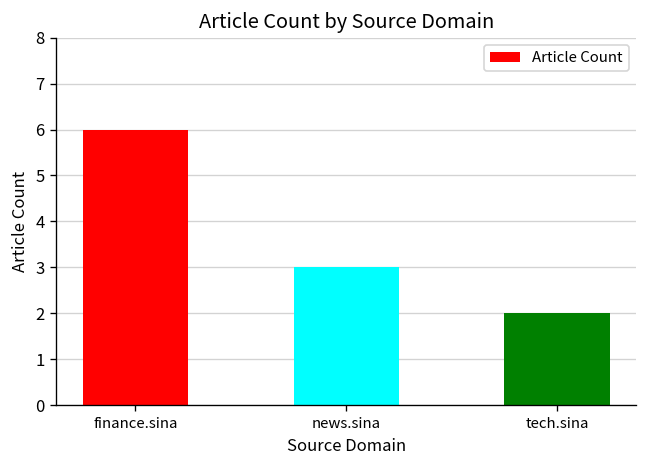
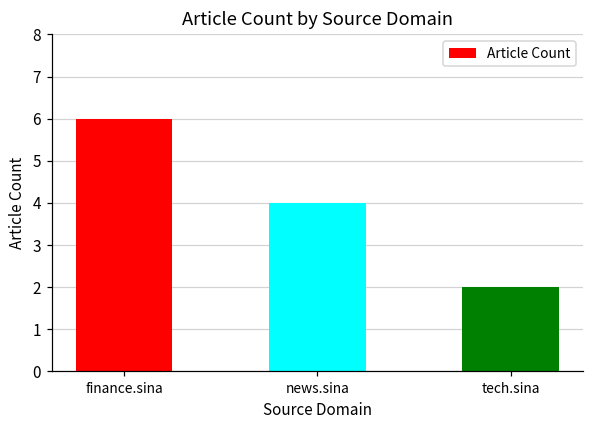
news.sina: 3 -> 4
